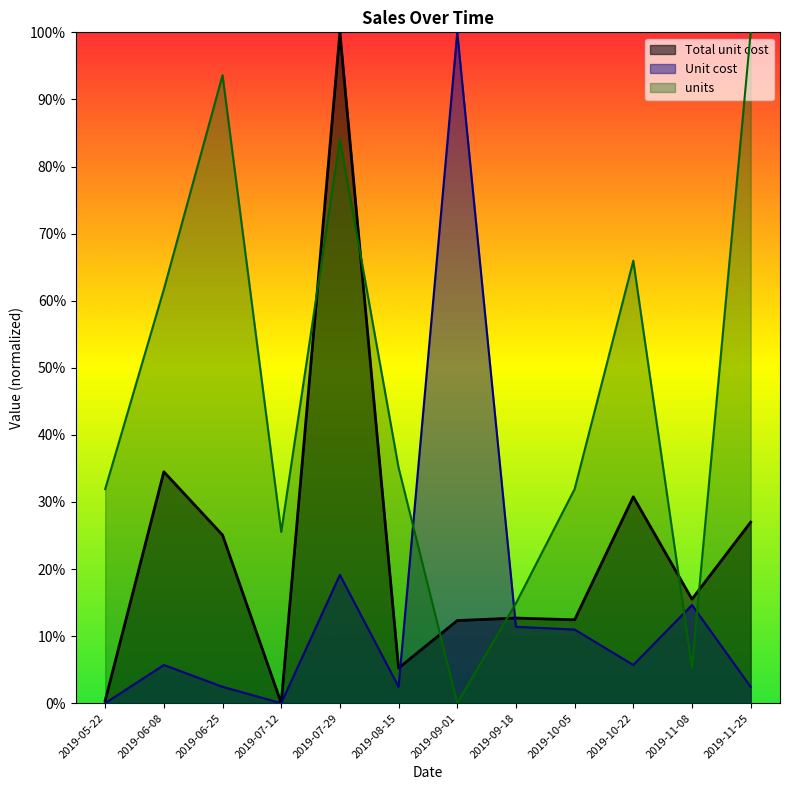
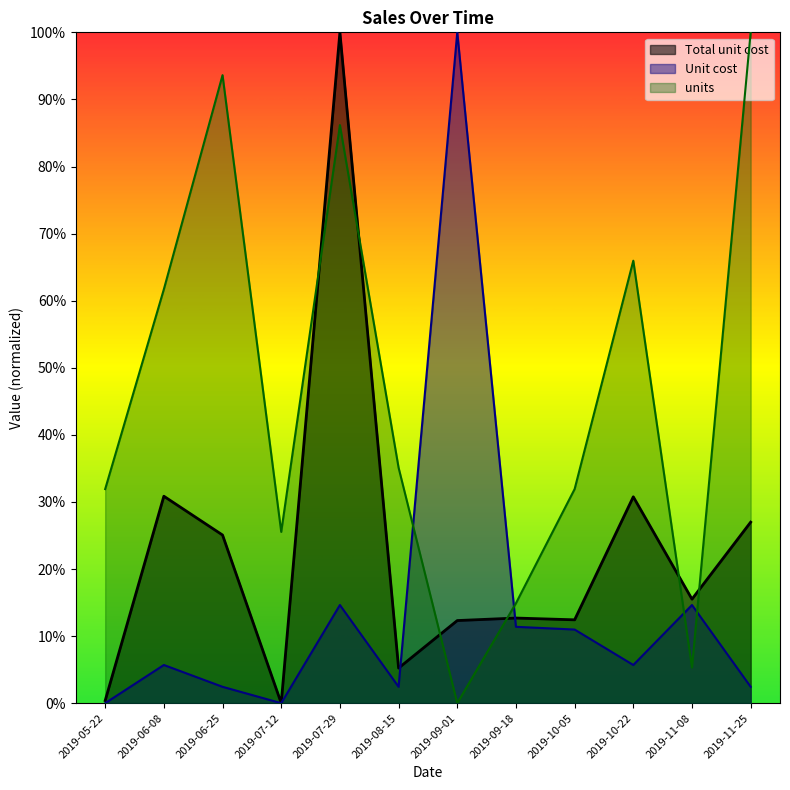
Total unit cost, 2019-06-08: 34% -> 31%
Unit cost, 2019-07-29: 19% -> 15%
units, 2019-07-29: 84% -> 86%
